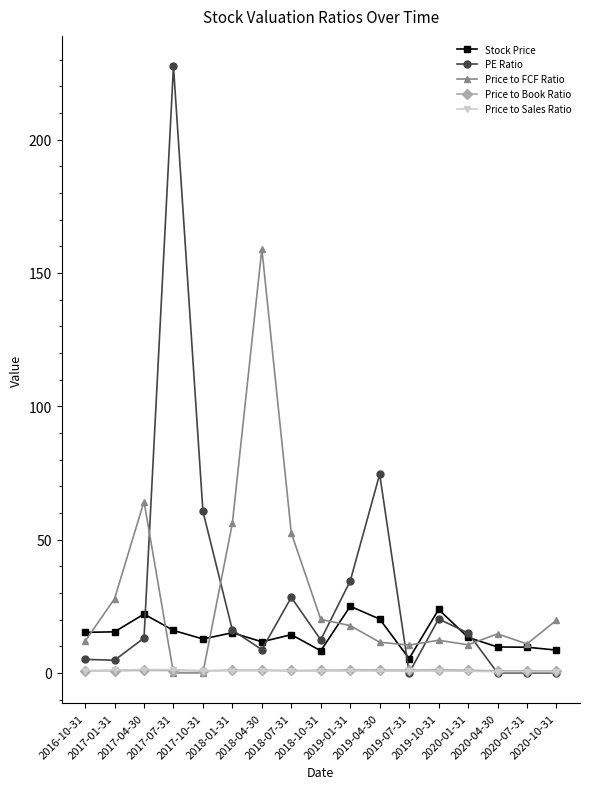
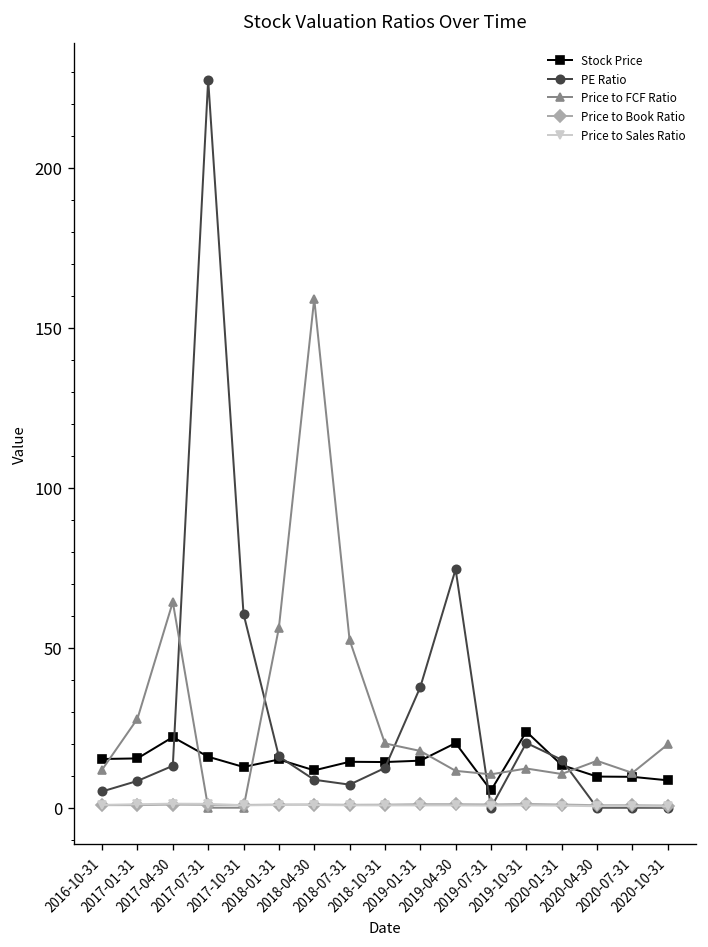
PE Ratio, 2017-01-31: 5 -> 8
PE Ratio, 2018-07-31: 28 -> 7
Stock Price, 2018-10-31: 8 -> 14
Stock Price, 2019-01-31: 25 -> 15
PE Ratio, 2019-01-31: 34 -> 38
